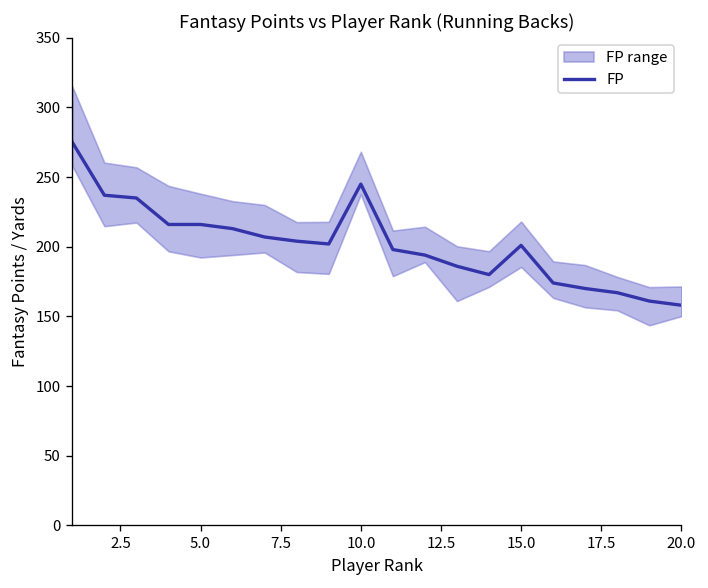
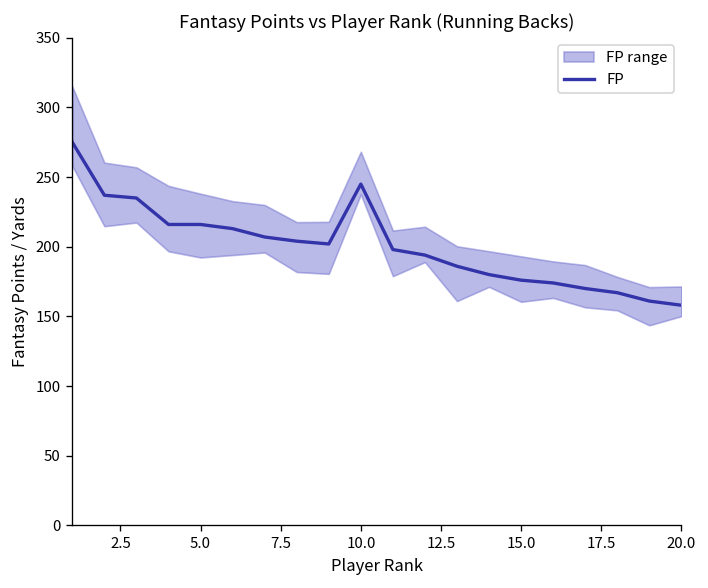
FP, 15.0: 201 -> 176
